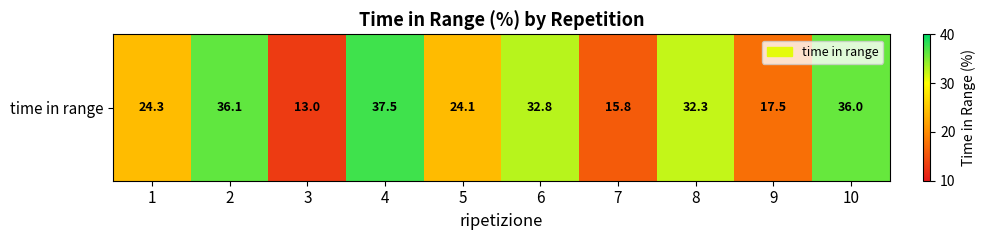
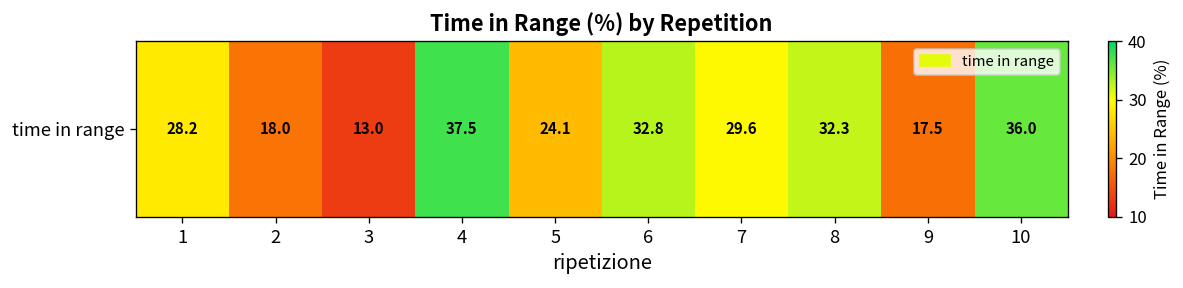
time in range, 1: 24.3 -> 28.2
time in range, 2: 36.1 -> 18.0
time in range, 7: 15.8 -> 29.6
